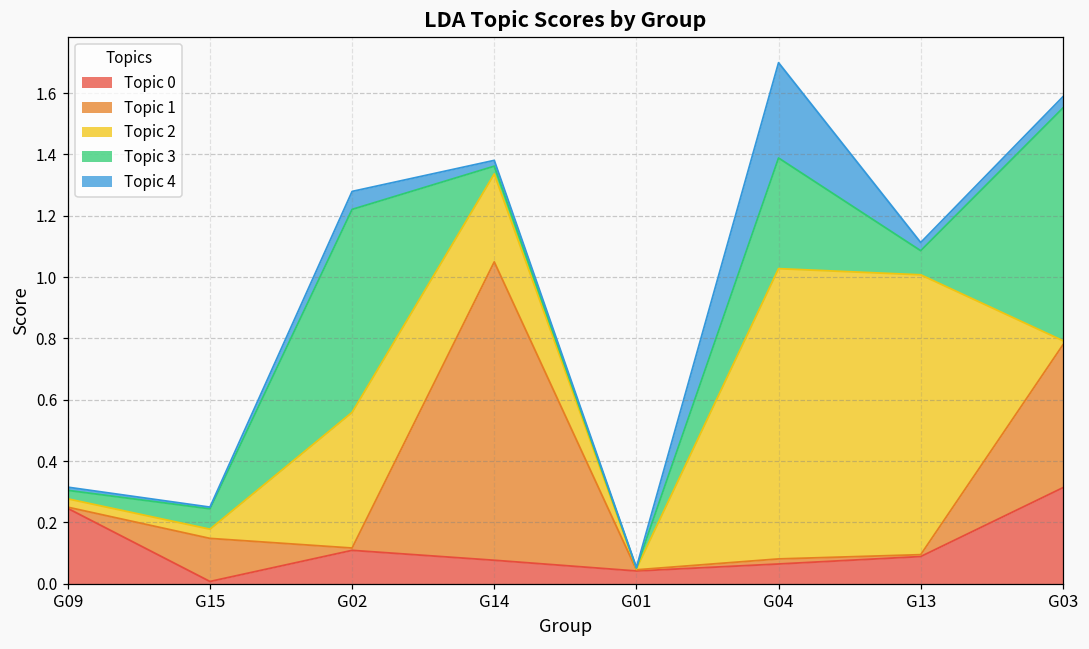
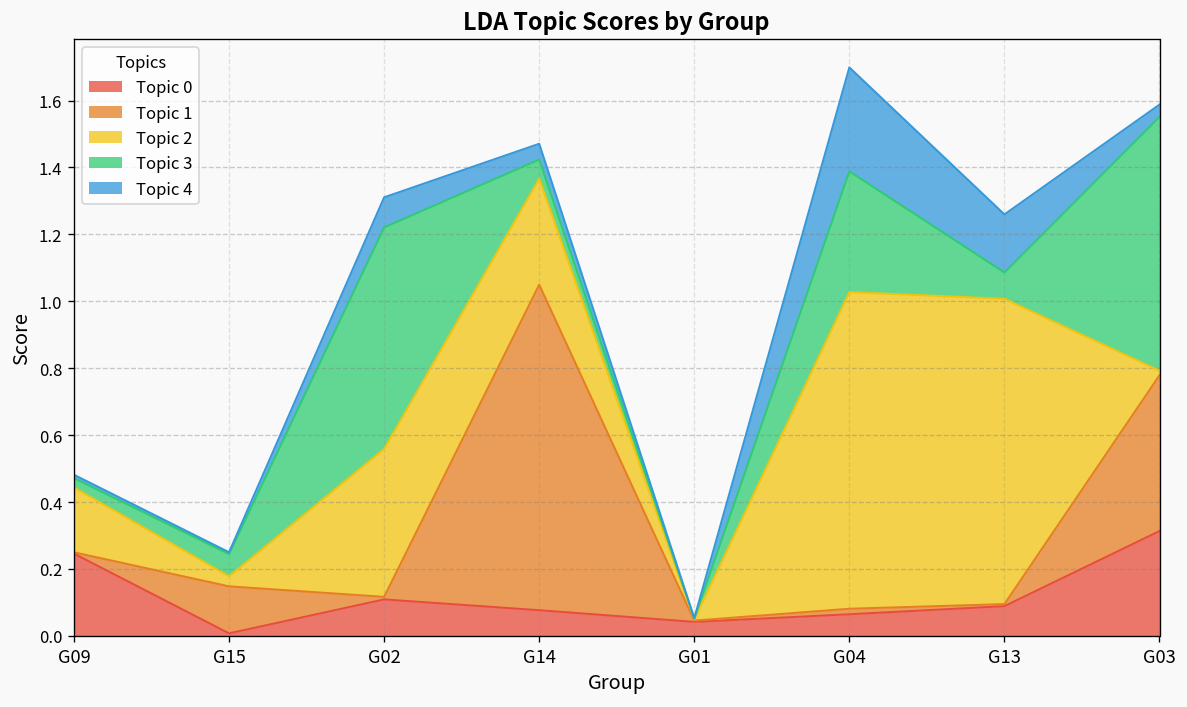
Topic 2, G09: 0.03 -> 0.19
Topic 4, G02: 0.06 -> 0.09
Topic 2, G14: 0.29 -> 0.32
Topic 3, G14: 0.03 -> 0.06
Topic 4, G14: 0.02 -> 0.05
Topic 4, G13: 0.03 -> 0.17
